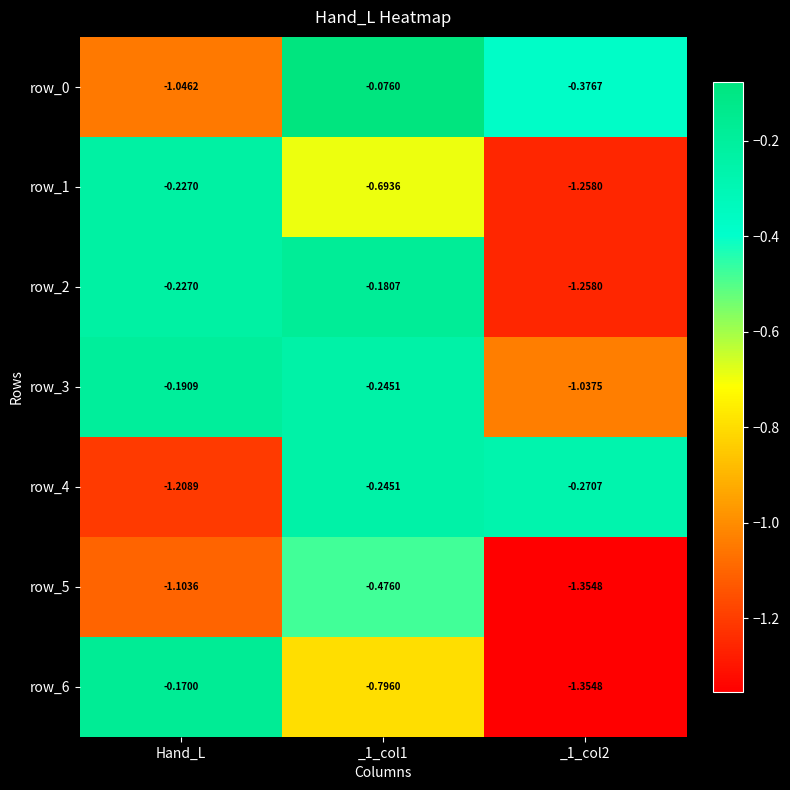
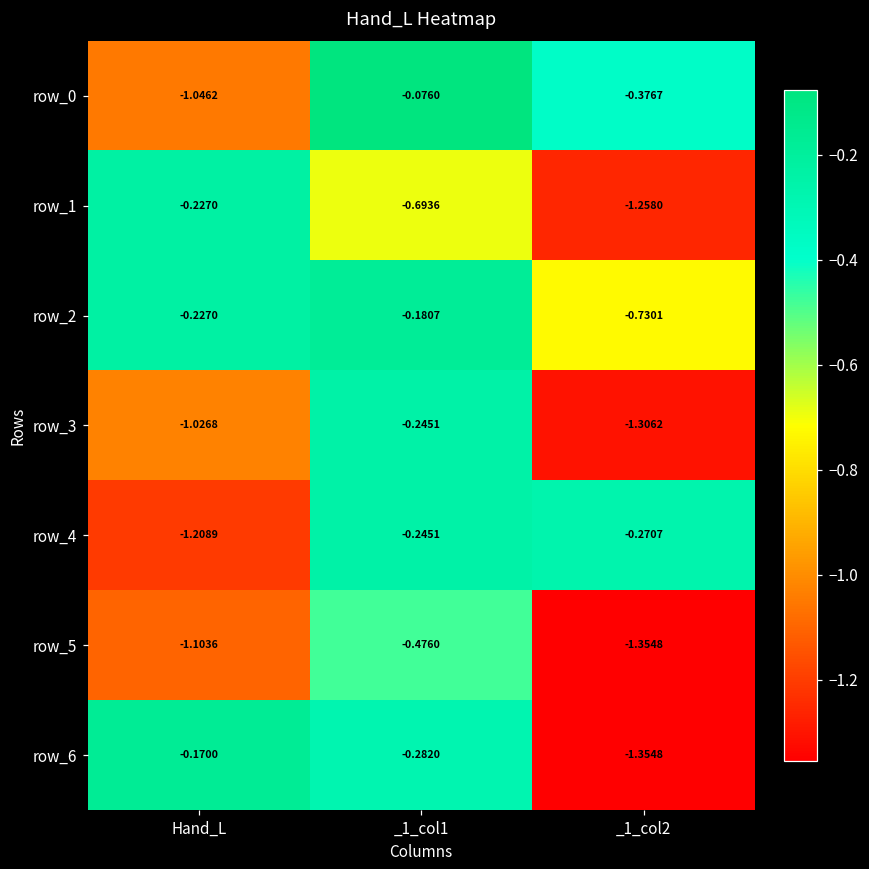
row_2, _1_col2: -1.2580 -> -0.7301
row_3, Hand_L: -0.1909 -> -1.0268
row_3, _1_col2: -1.0375 -> -1.3062
row_6, _1_col1: -0.7960 -> -0.2820
